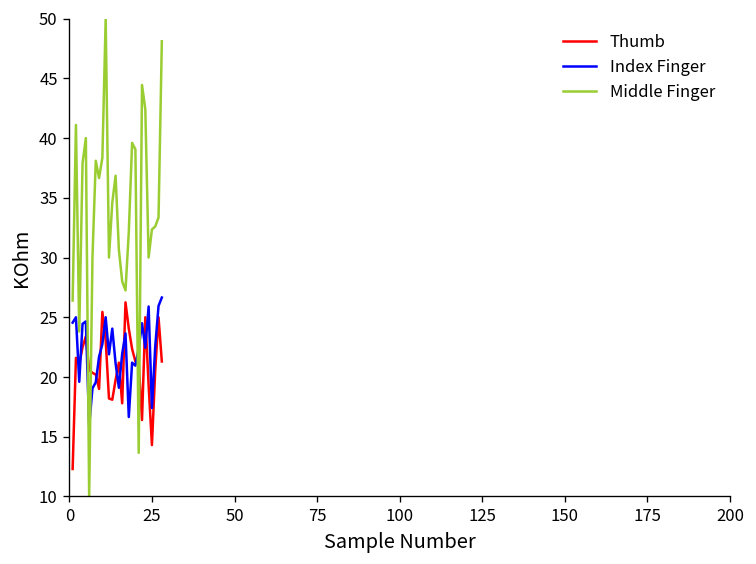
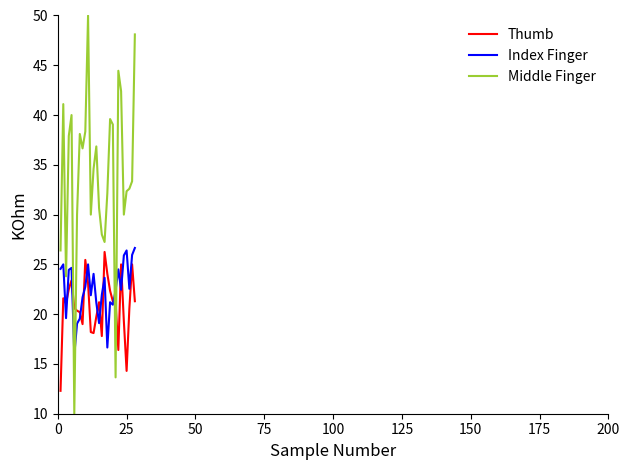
Index Finger, 25: 17 -> 26
